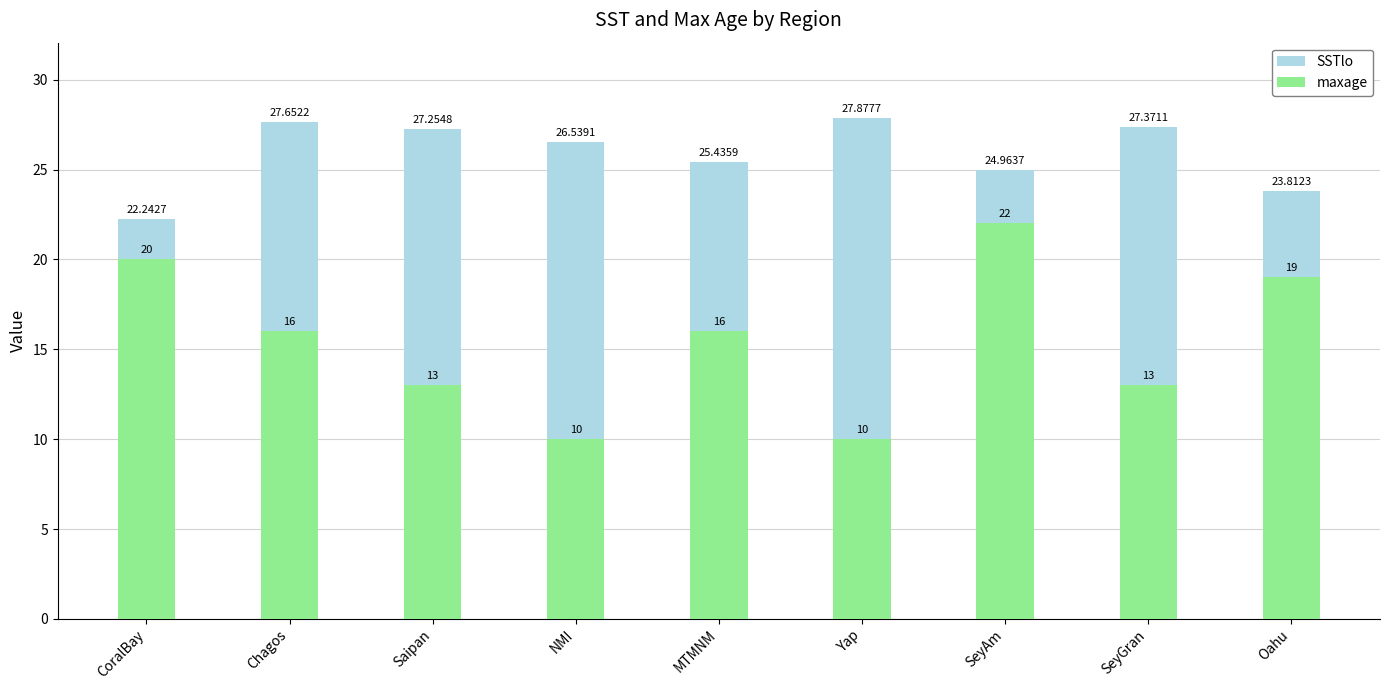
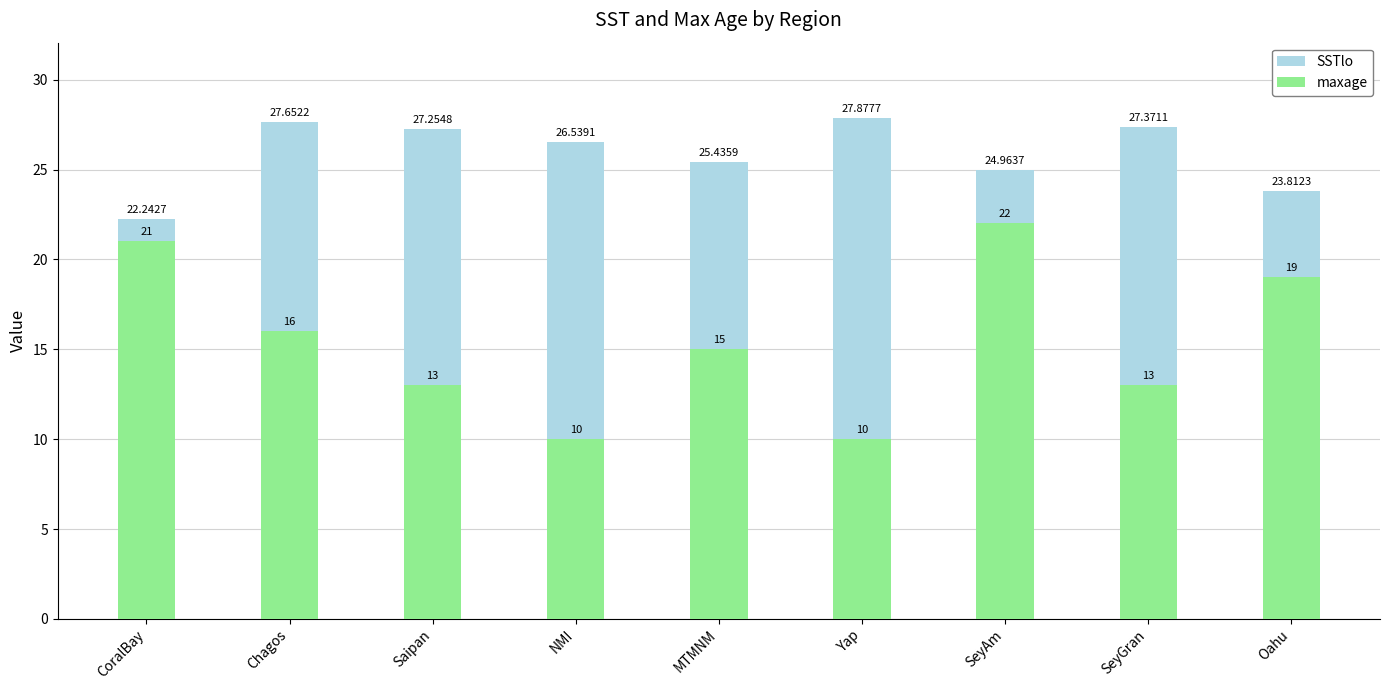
maxage, CoralBay: 20 -> 21
maxage, MTMNM: 16 -> 15
